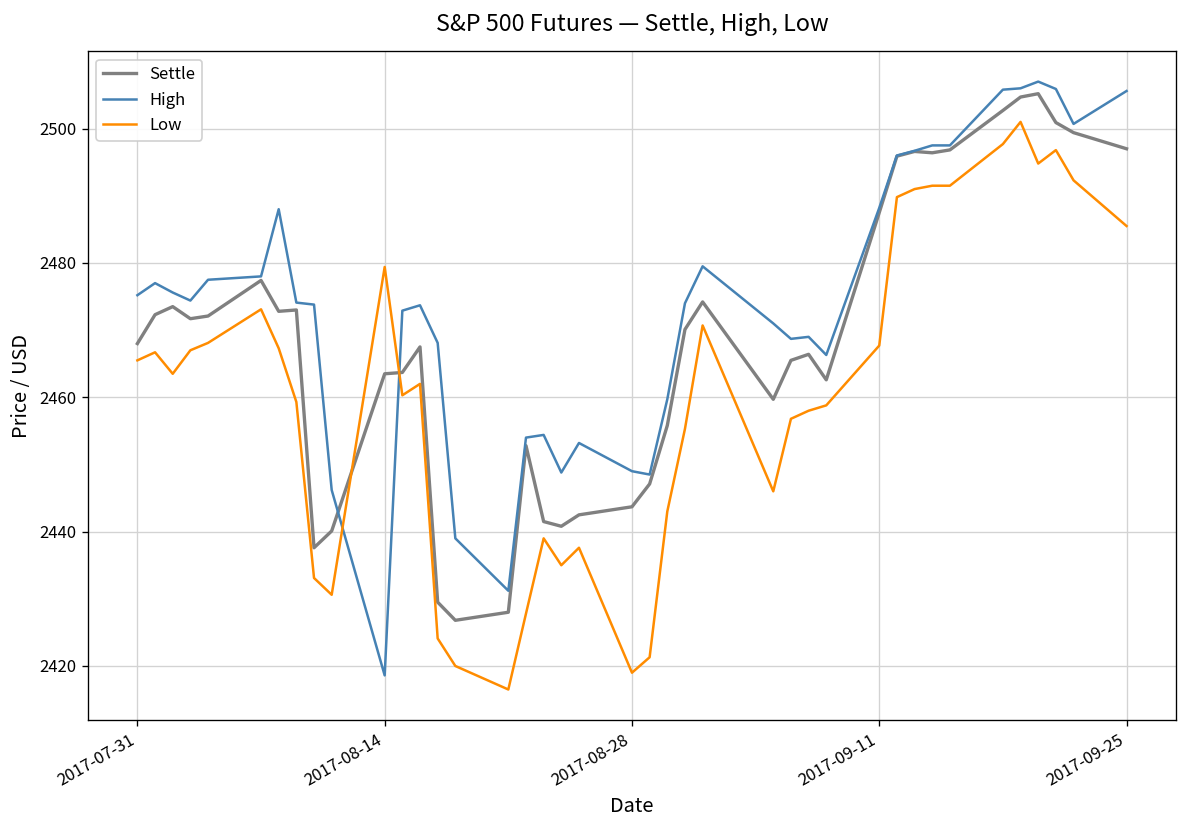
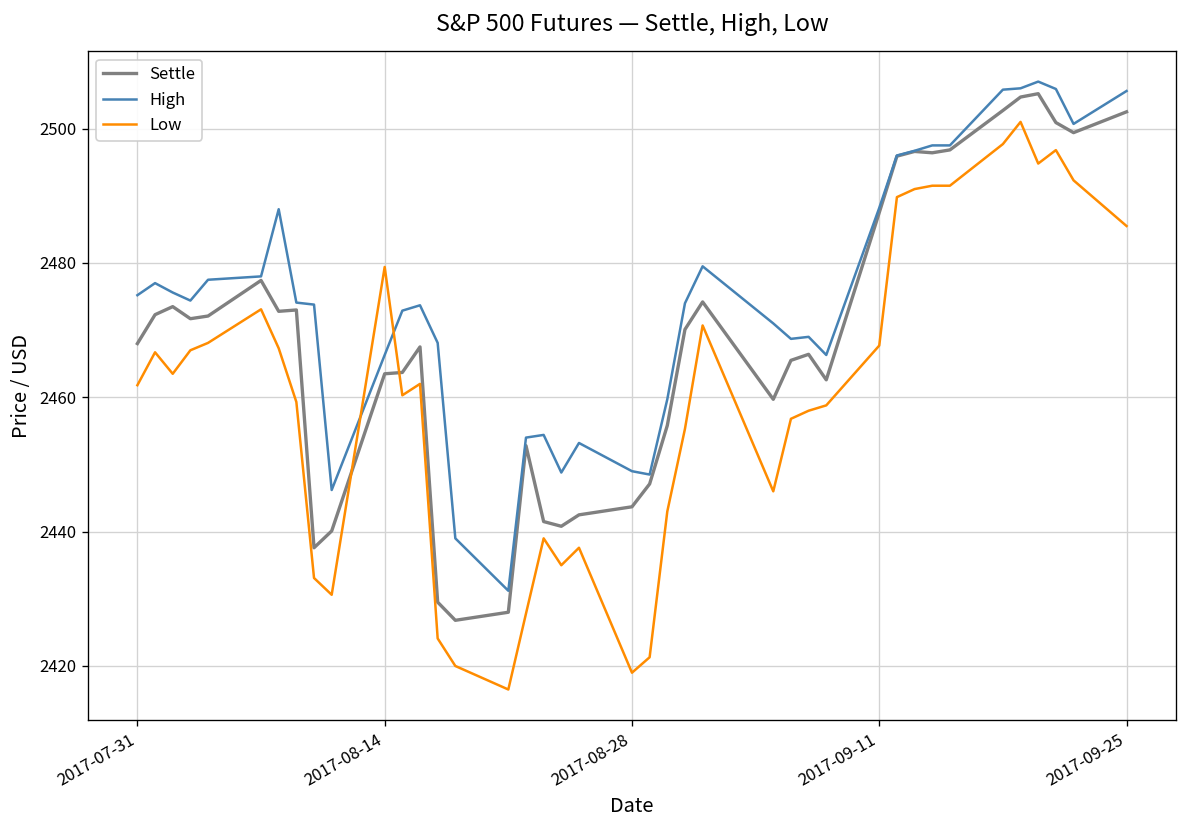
Low, 2017-07-31: 2466 -> 2462
High, 2017-08-14: 2419 -> 2466
Settle, 2017-09-25: 2497 -> 2503
